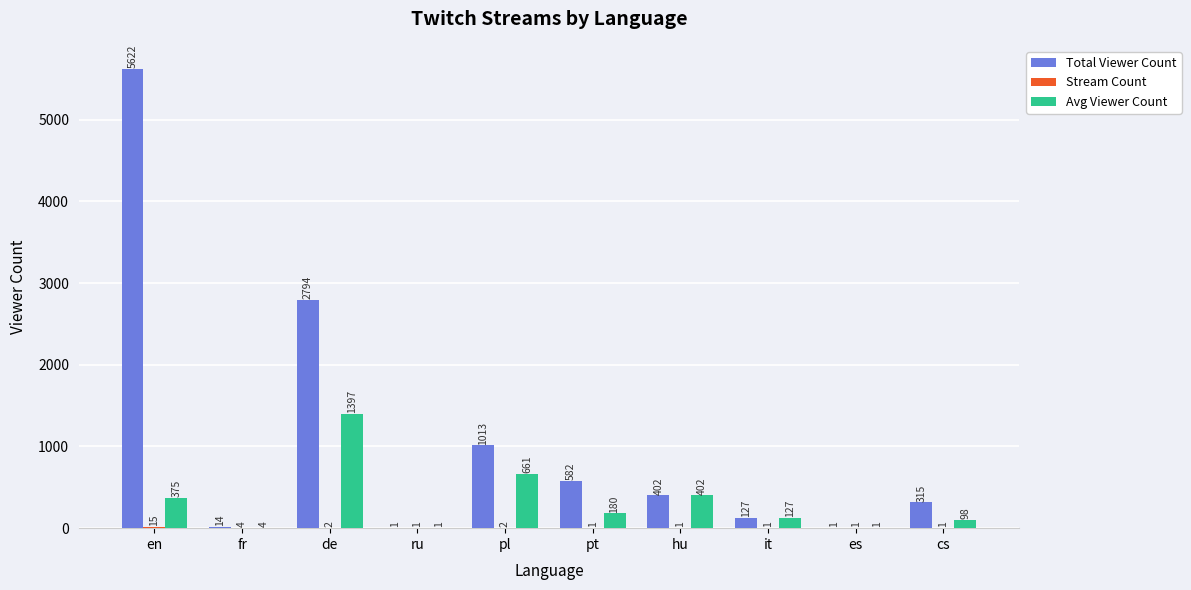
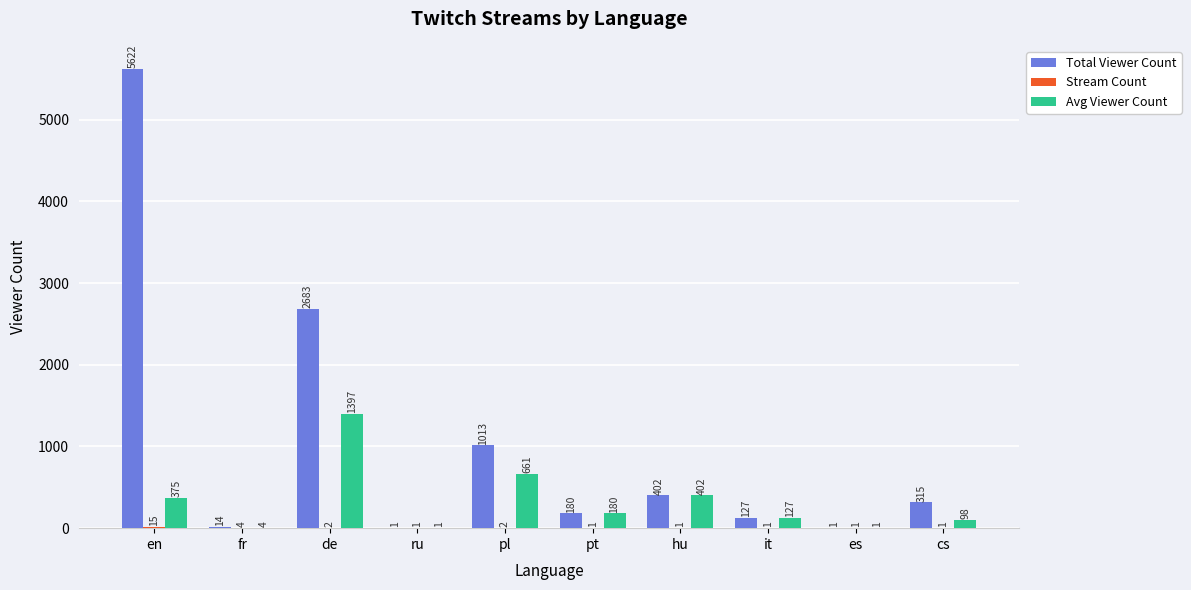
Total Viewer Count, de: 2794 -> 2683
Total Viewer Count, pt: 582 -> 180
